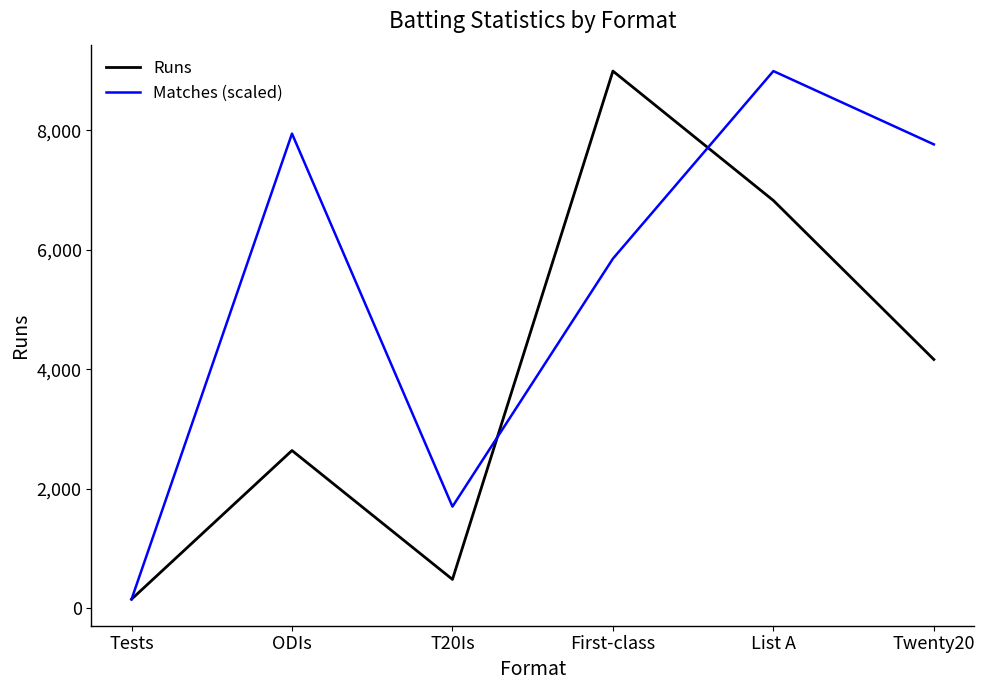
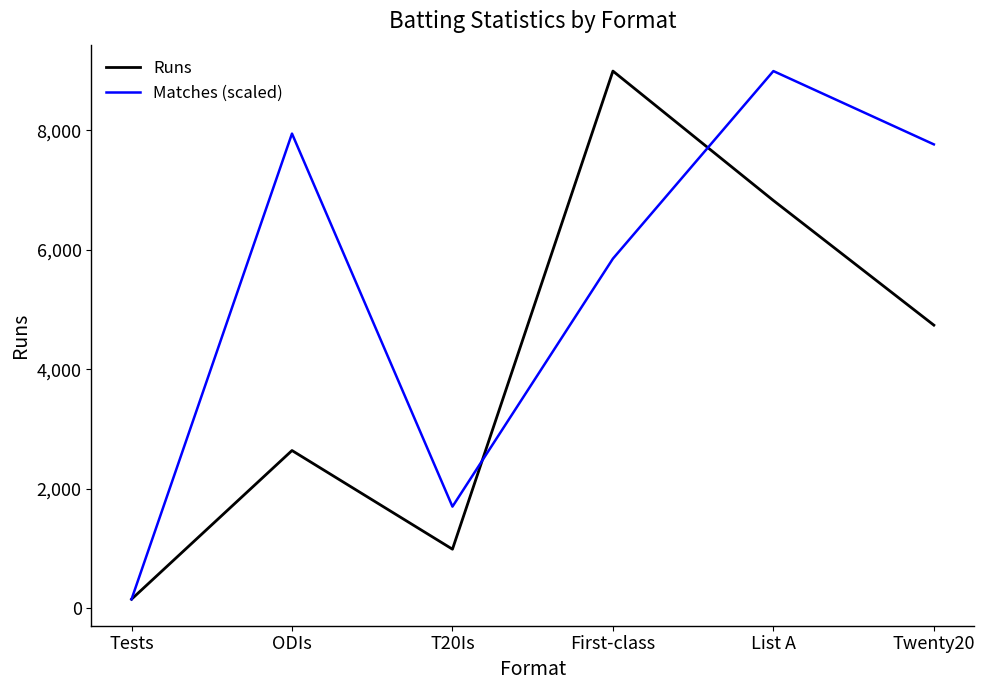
Runs, T20Is: 500 -> 1,000
Runs, Twenty20: 4,200 -> 4,700
